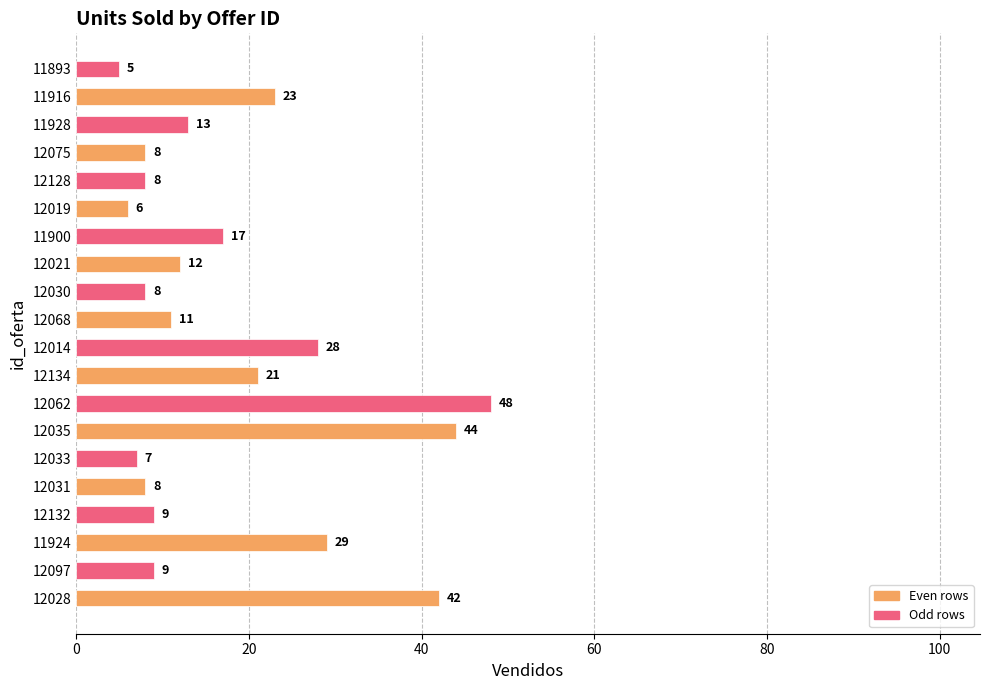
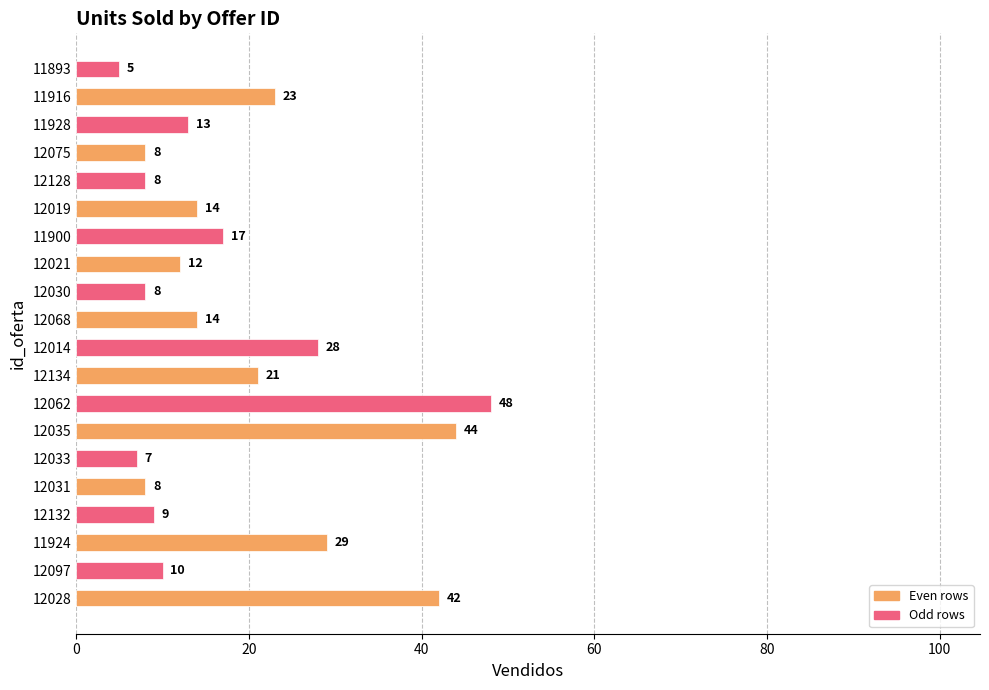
12019: 6 -> 14
12068: 11 -> 14
12097: 9 -> 10
